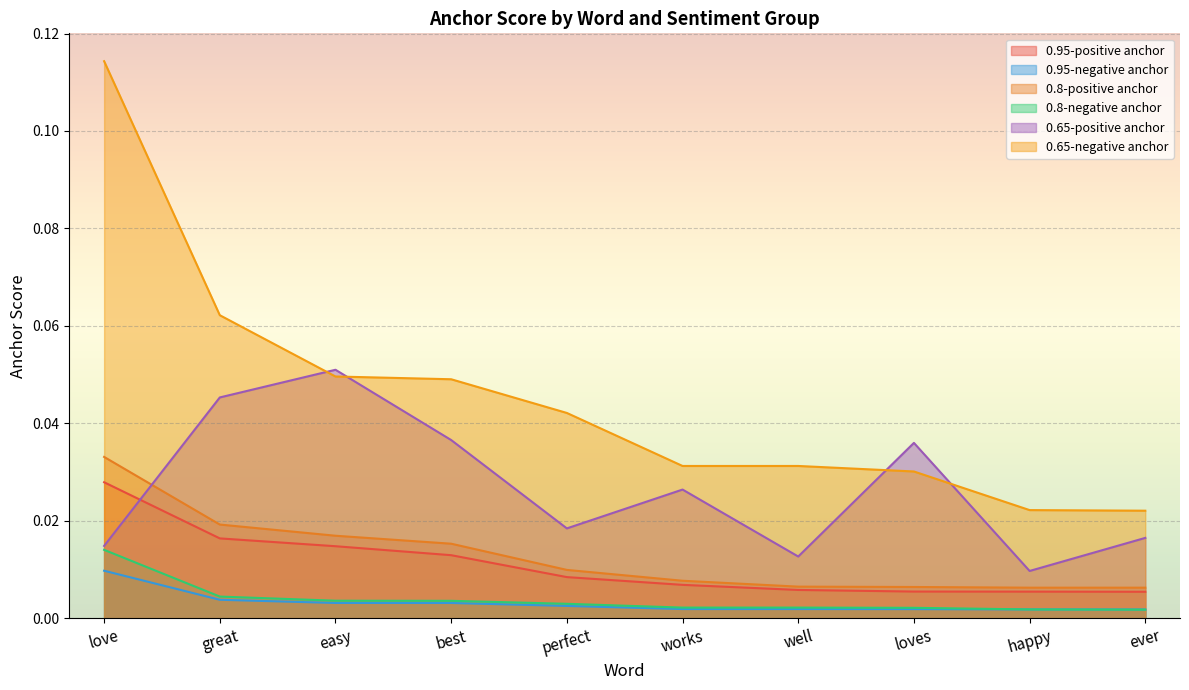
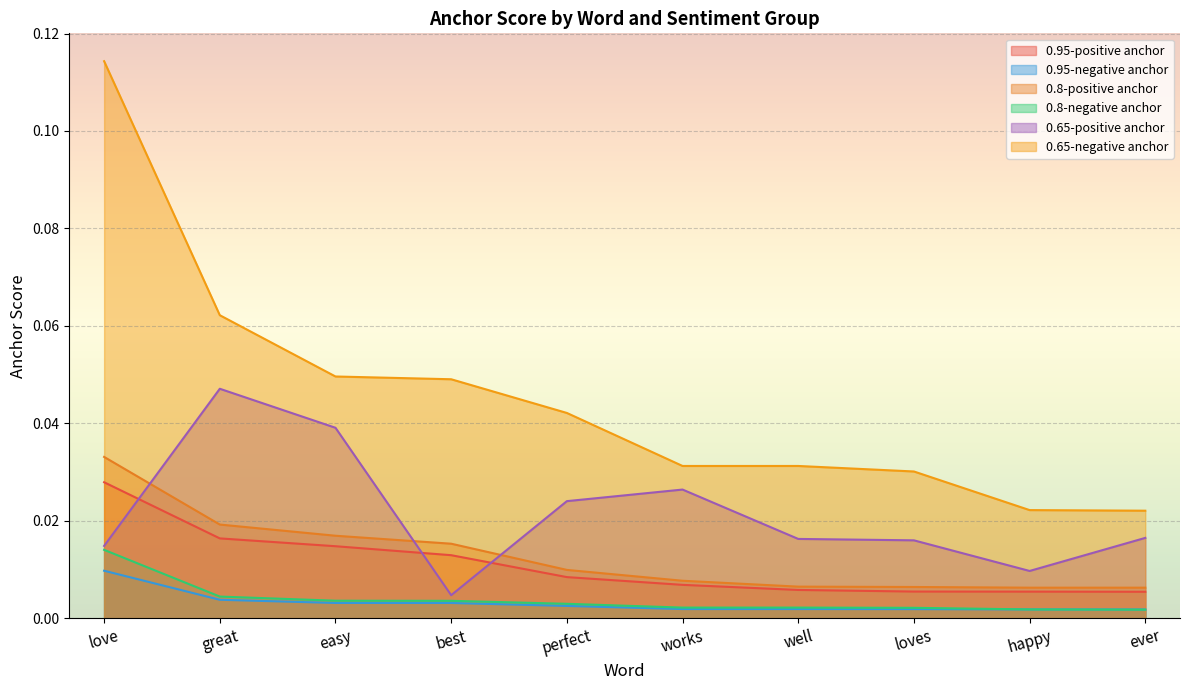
0.65-positive anchor, great: 0.045 -> 0.047
0.65-positive anchor, easy: 0.051 -> 0.039
0.65-positive anchor, best: 0.037 -> 0.005
0.65-positive anchor, perfect: 0.018 -> 0.024
0.65-positive anchor, well: 0.013 -> 0.016
0.65-positive anchor, loves: 0.036 -> 0.016
